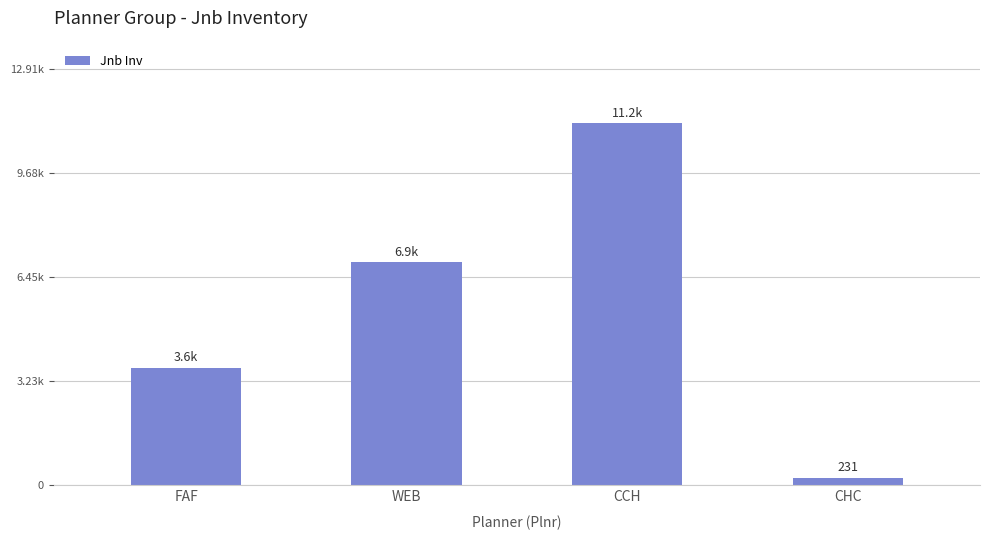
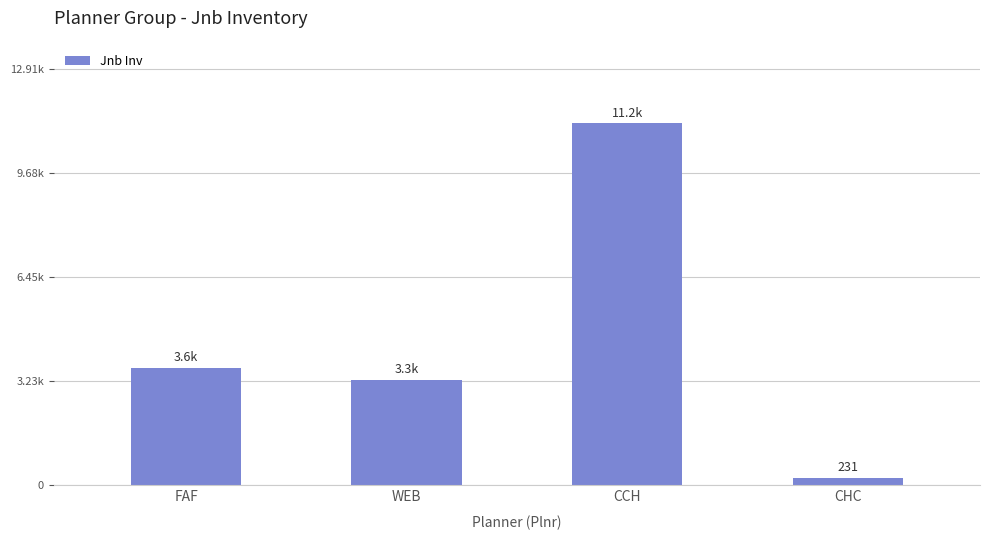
WEB: 6.9k -> 3.3k
